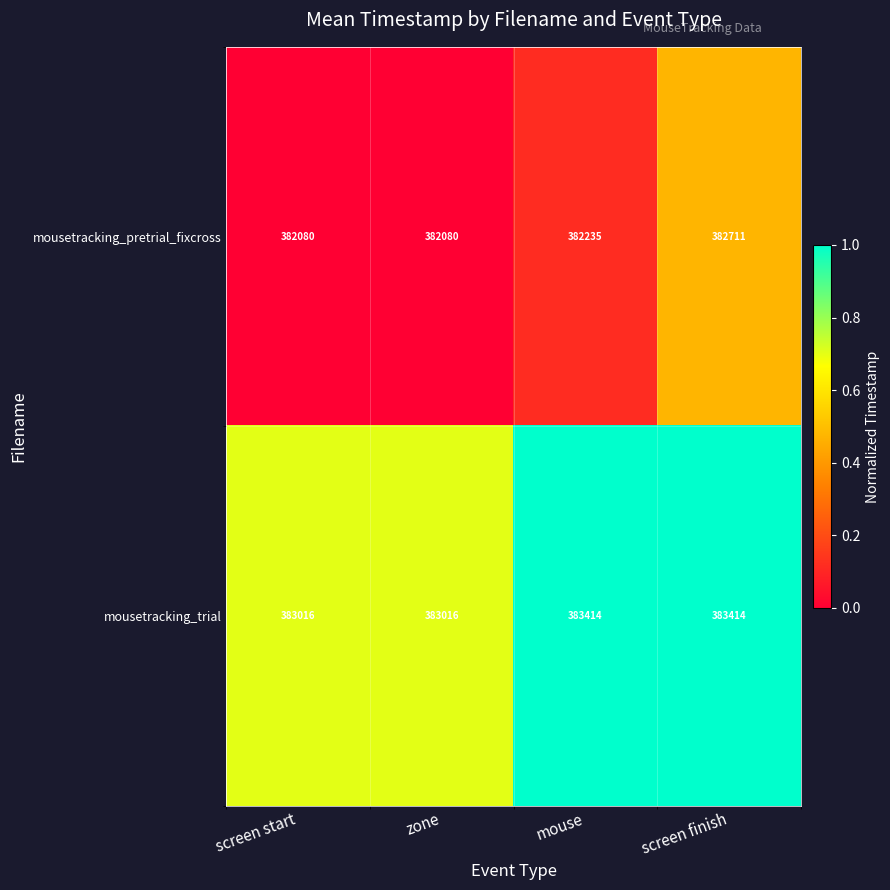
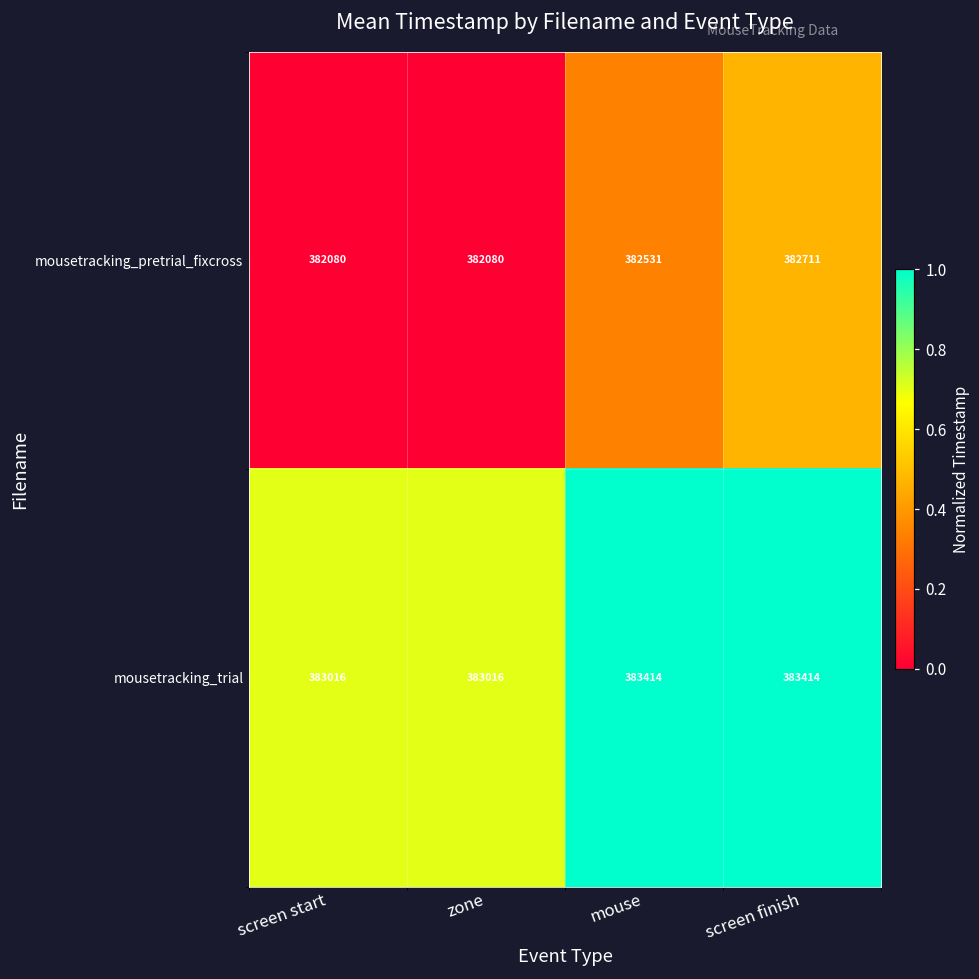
mousetracking_pretrial_fixcross, mouse: 382235 -> 382531
